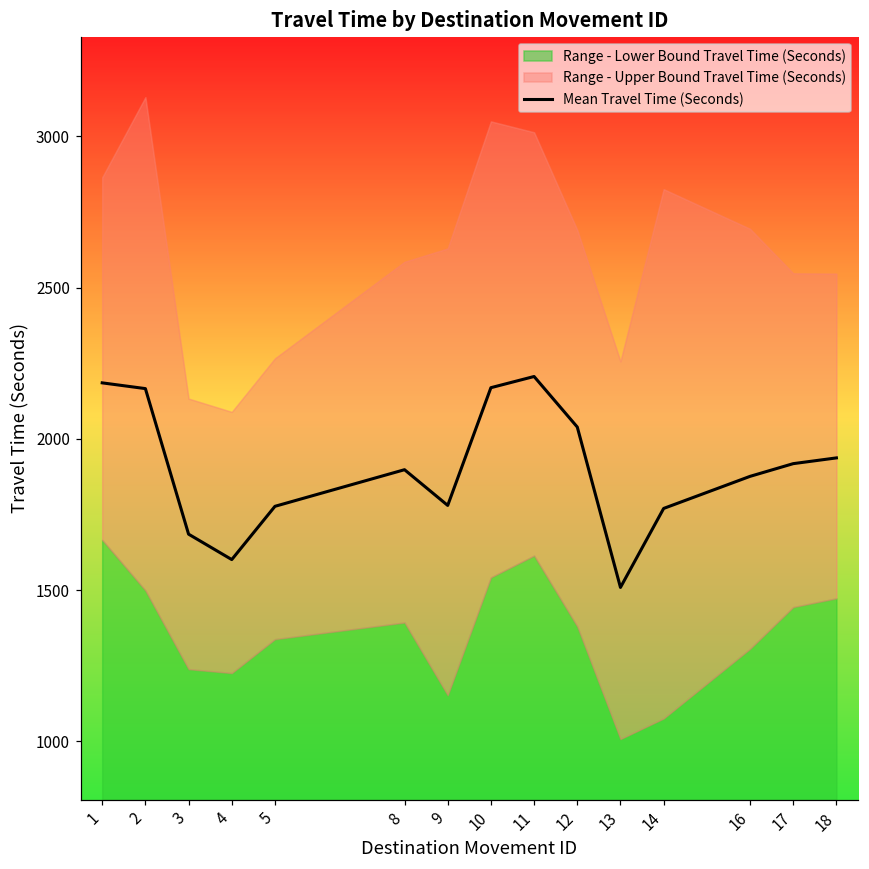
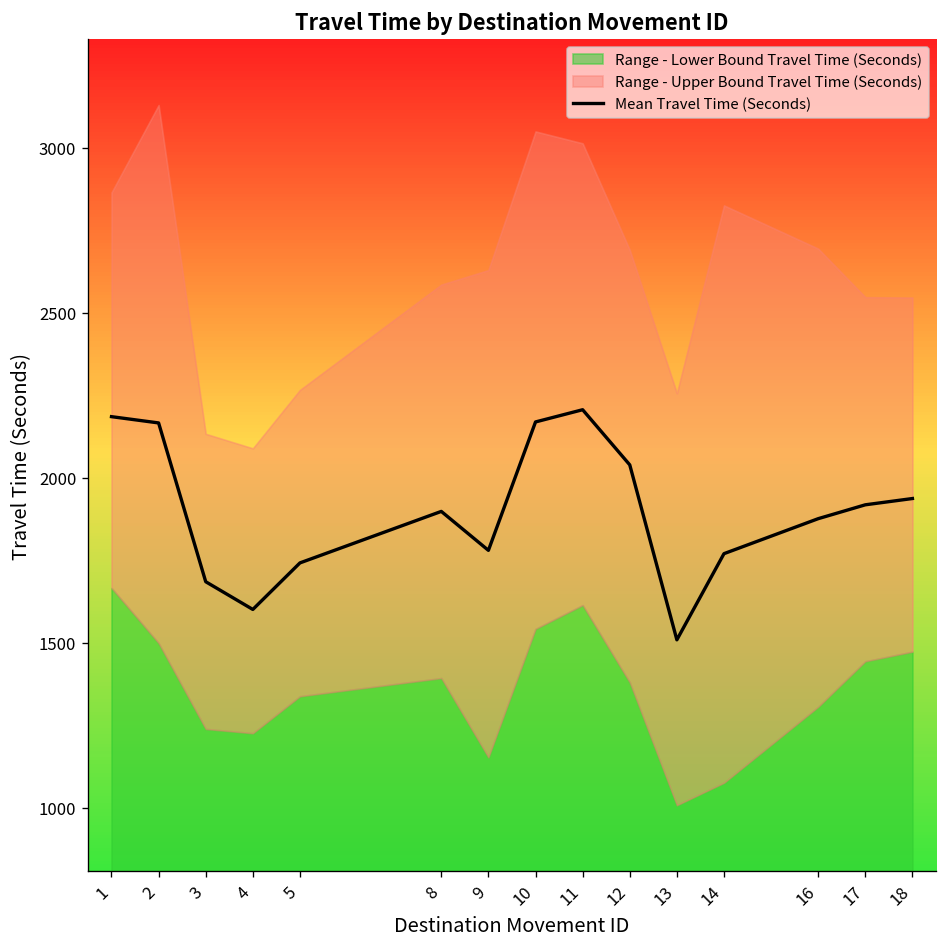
Mean Travel Time (Seconds), 5: 1780 -> 1740
